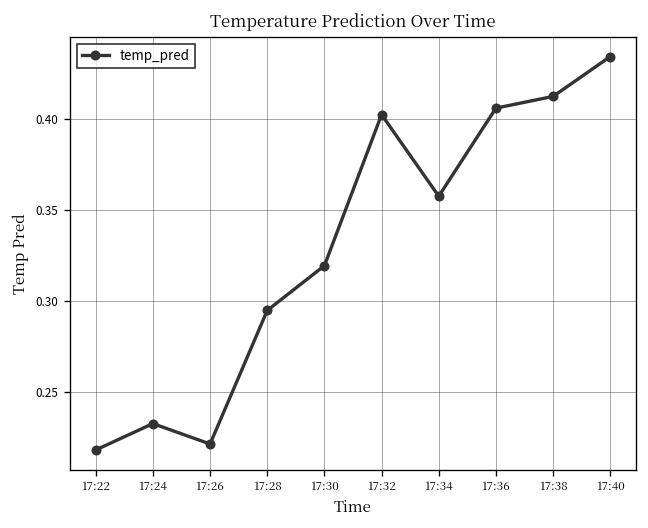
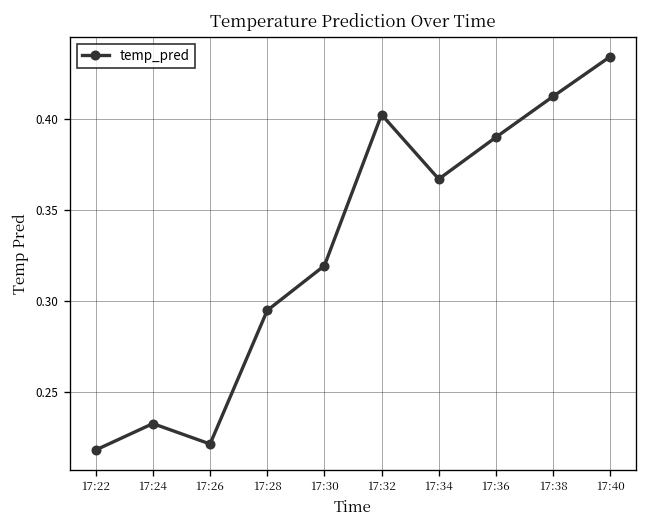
17:34: 0.357 -> 0.367
17:36: 0.406 -> 0.390
